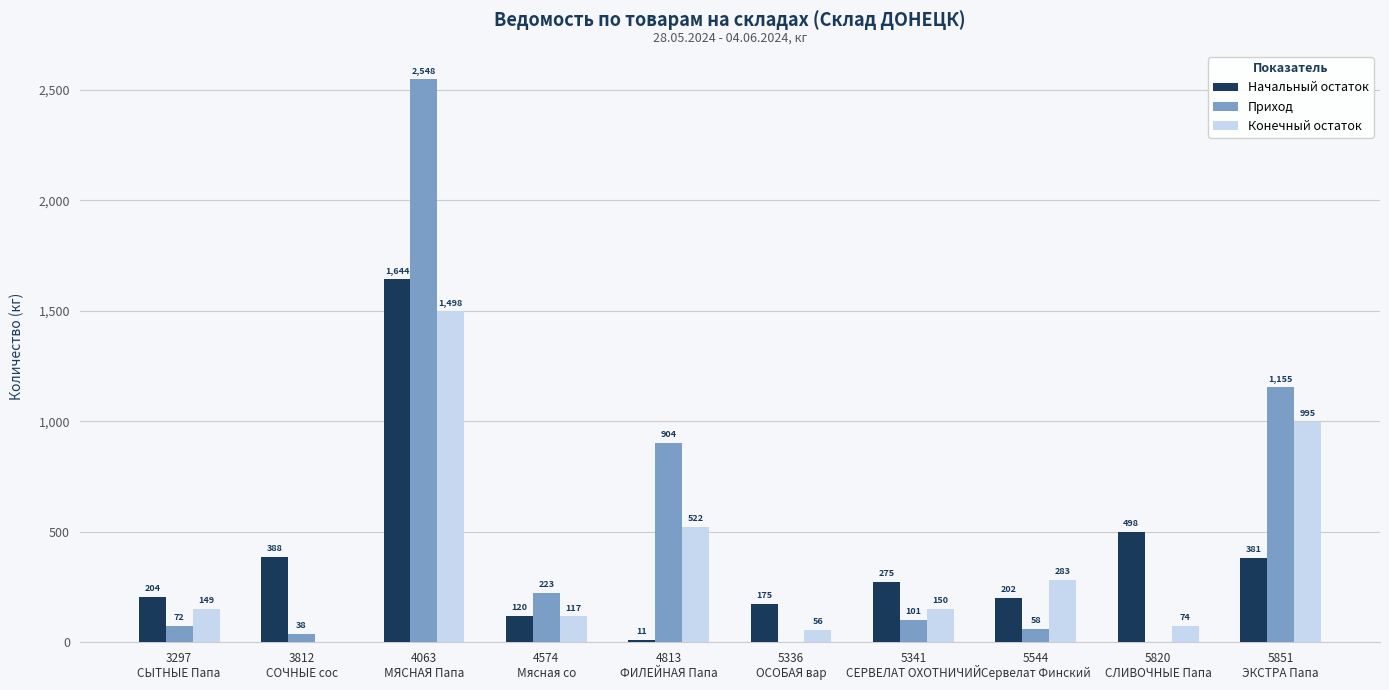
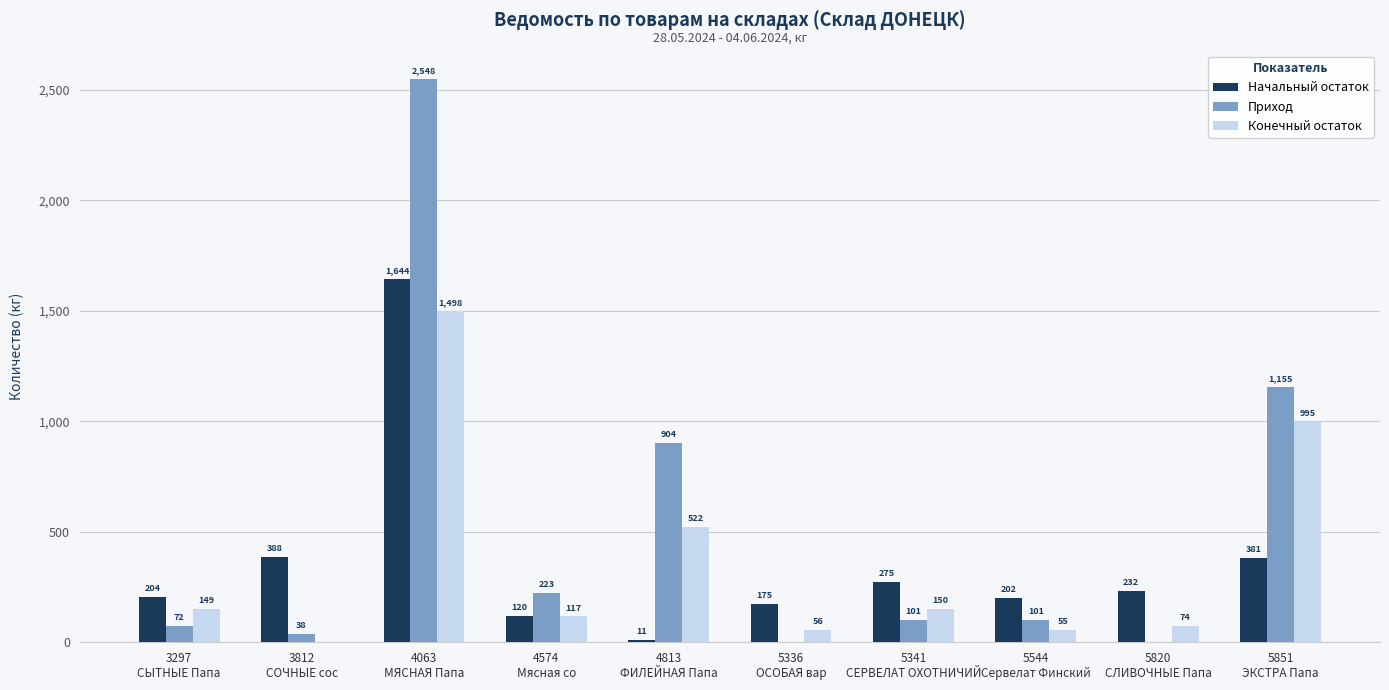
Приход, 5544 Сервелат Финский: 58 -> 101
Конечный остаток, 5544 Сервелат Финский: 283 -> 55
Начальный остаток, 5820 СЛИВОЧНЫЕ Папа: 498 -> 232
